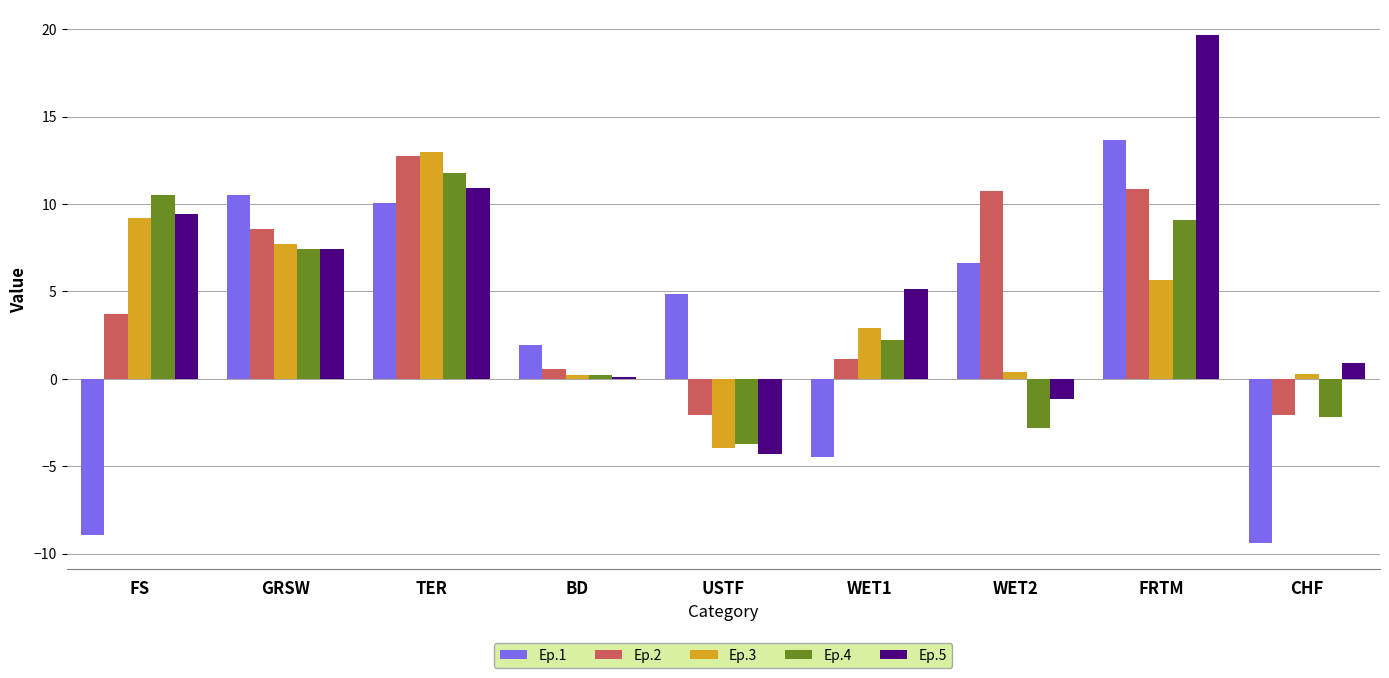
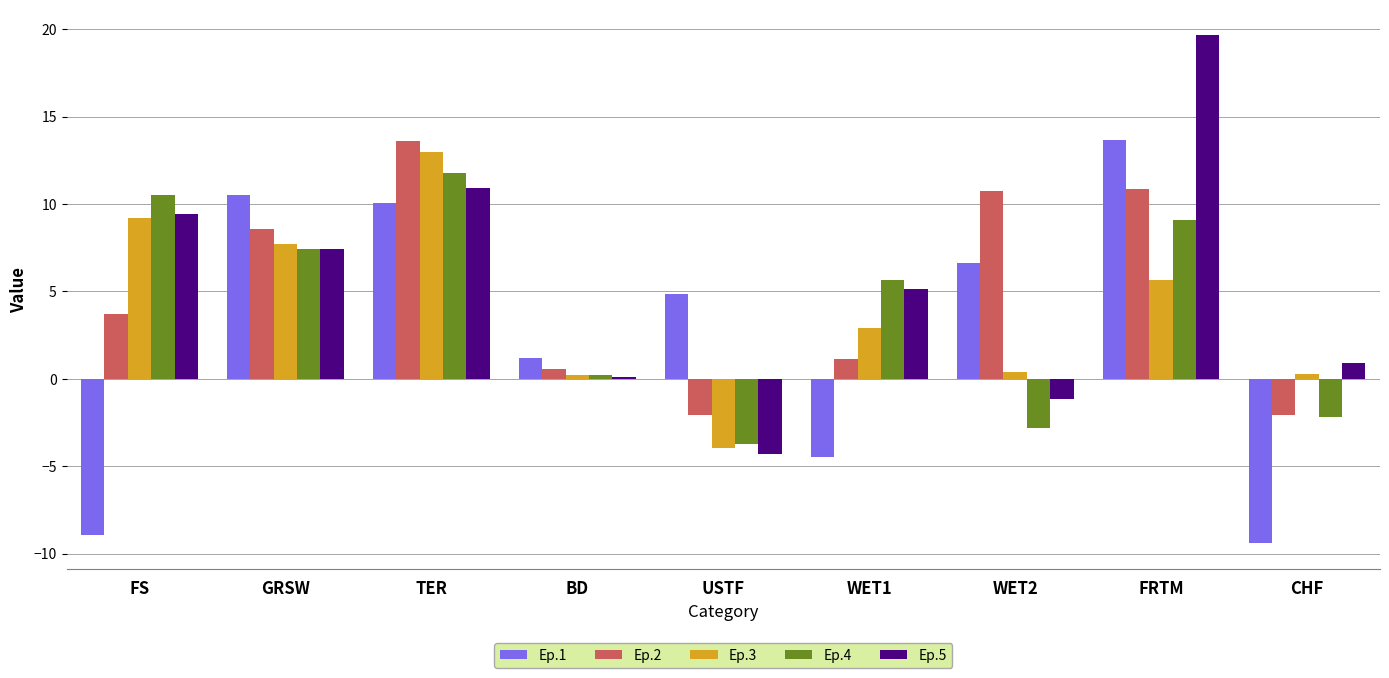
Ep.2, TER: 12.7 -> 13.6
Ep.1, BD: 1.9 -> 1.2
Ep.4, WET1: 2.2 -> 5.7
